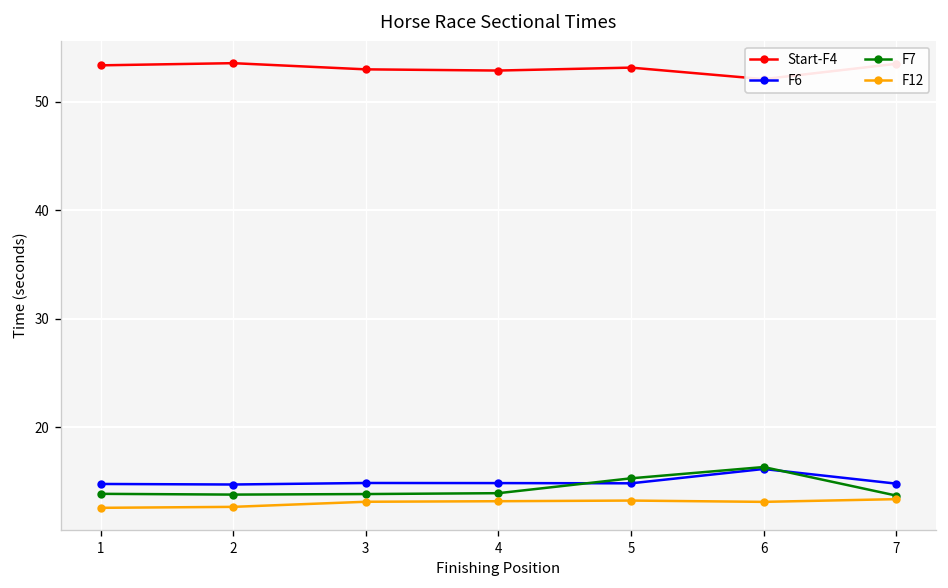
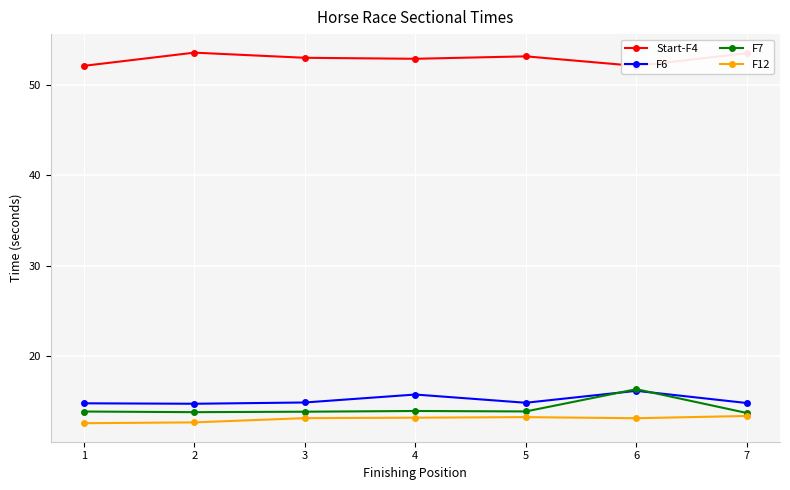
Start-F4, 1: 53 -> 52
F6, 4: 15 -> 16
F7, 5: 15 -> 14
